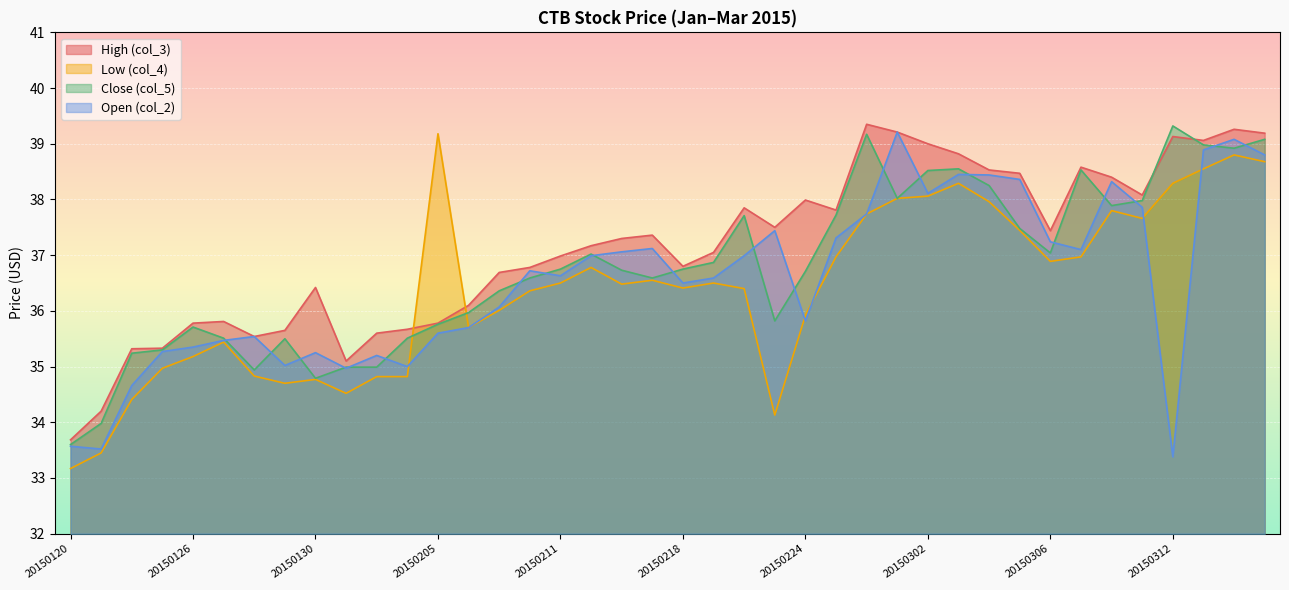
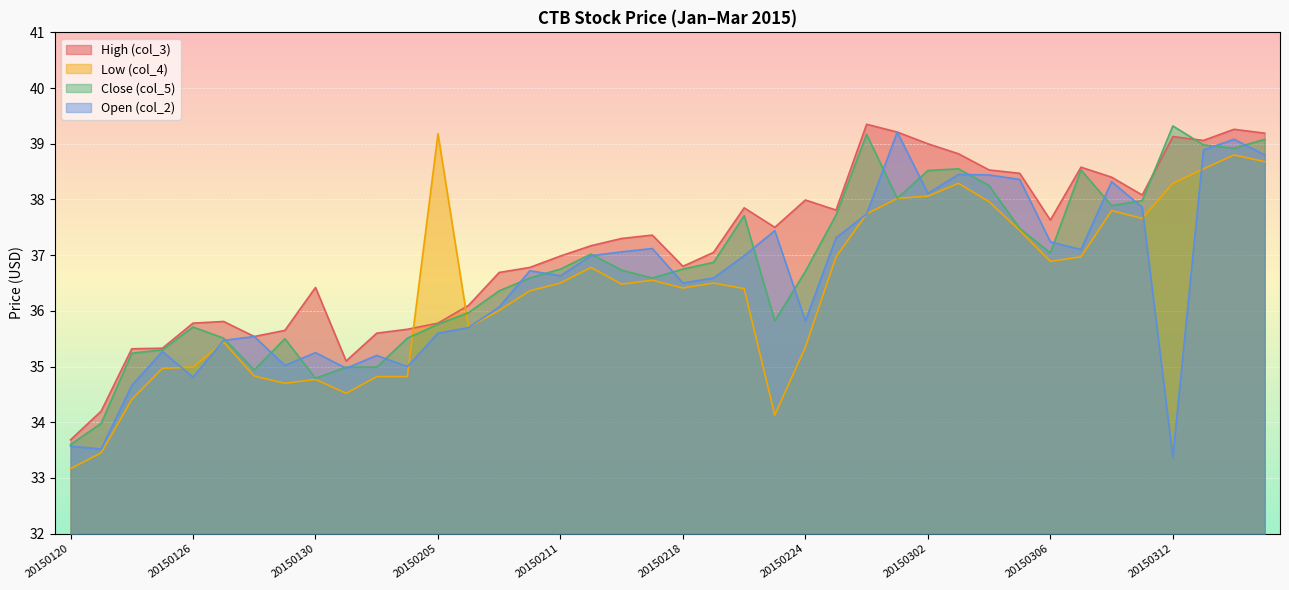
Low (col_4), 20150126: 35.2 -> 35.0
Open (col_2), 20150126: 35.4 -> 34.8
Low (col_4), 20150224: 35.9 -> 35.4
High (col_3), 20150306: 37.4 -> 37.6
